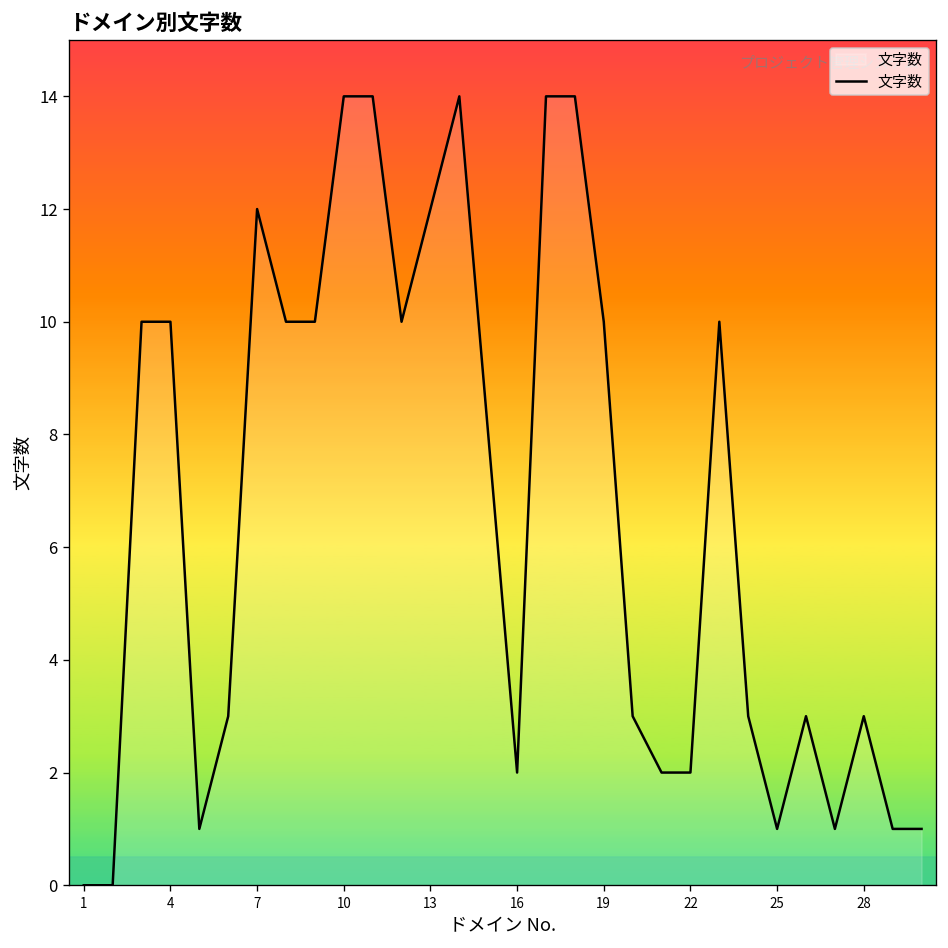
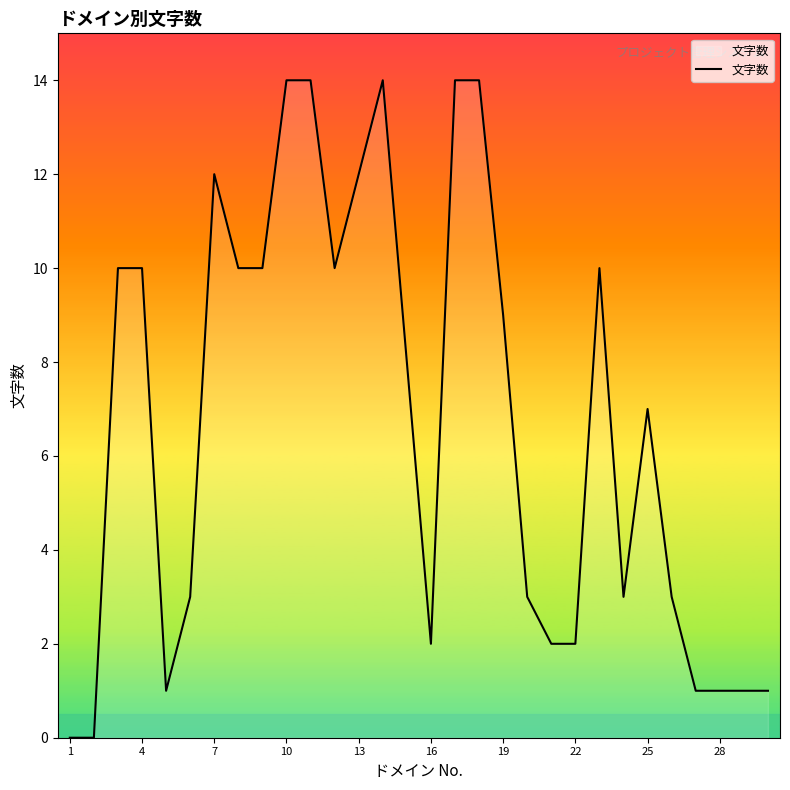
19: 10 -> 9
25: 1 -> 7
28: 3 -> 1
